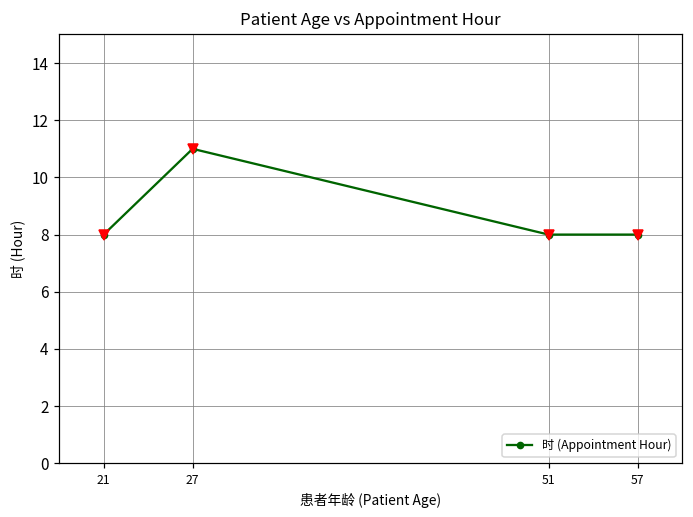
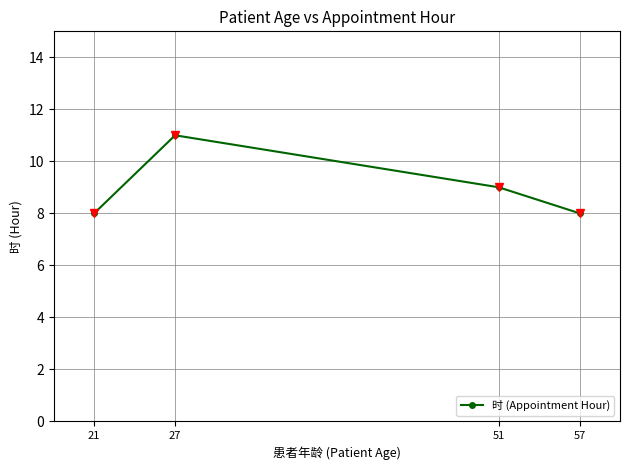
51: 8 -> 9
